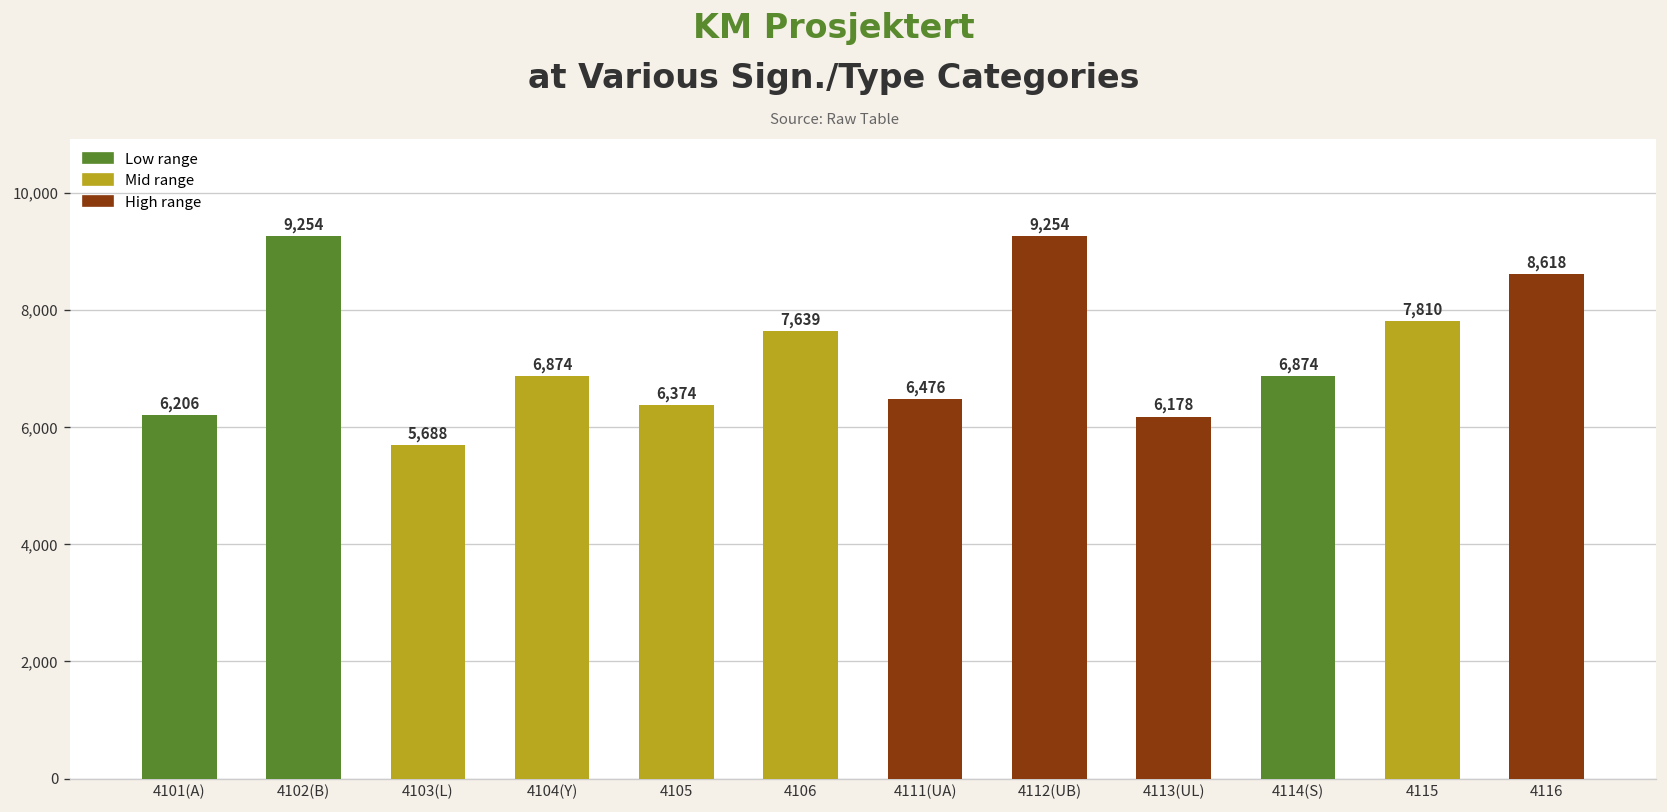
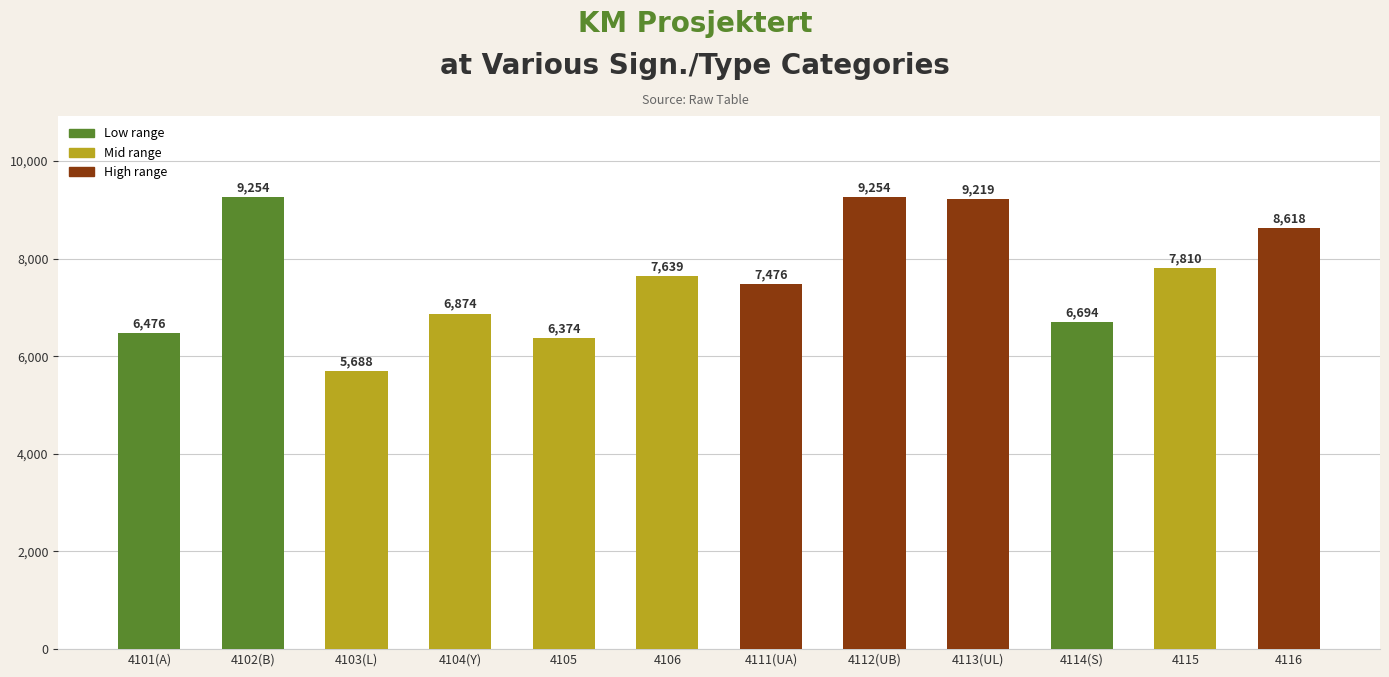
4101(A): 6,206 -> 6,476
4111(UA): 6,476 -> 7,476
4113(UL): 6,178 -> 9,219
4114(S): 6,874 -> 6,694
